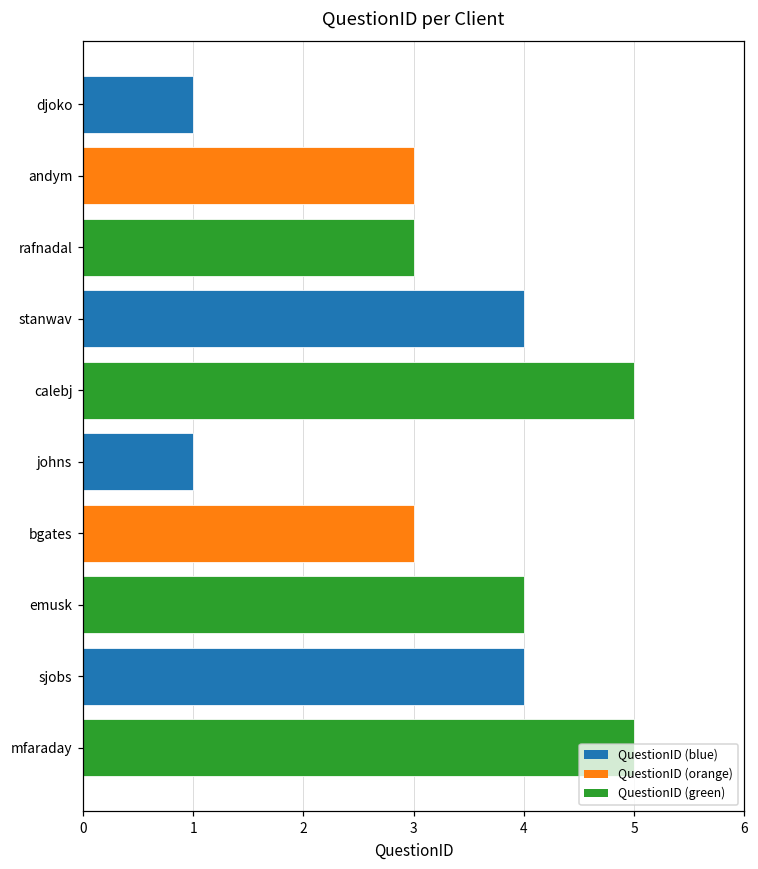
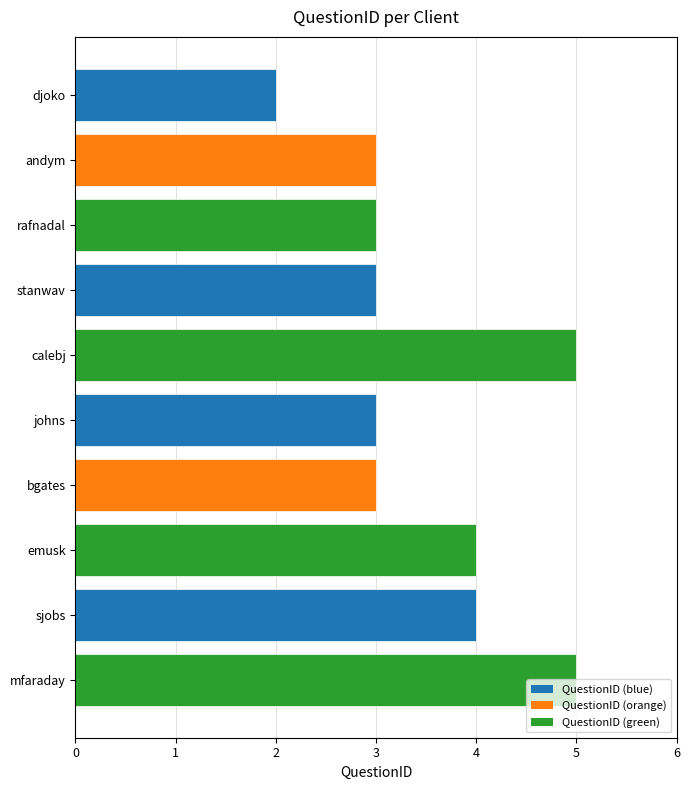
djoko: 1 -> 2
stanwav: 4 -> 3
johns: 1 -> 3
